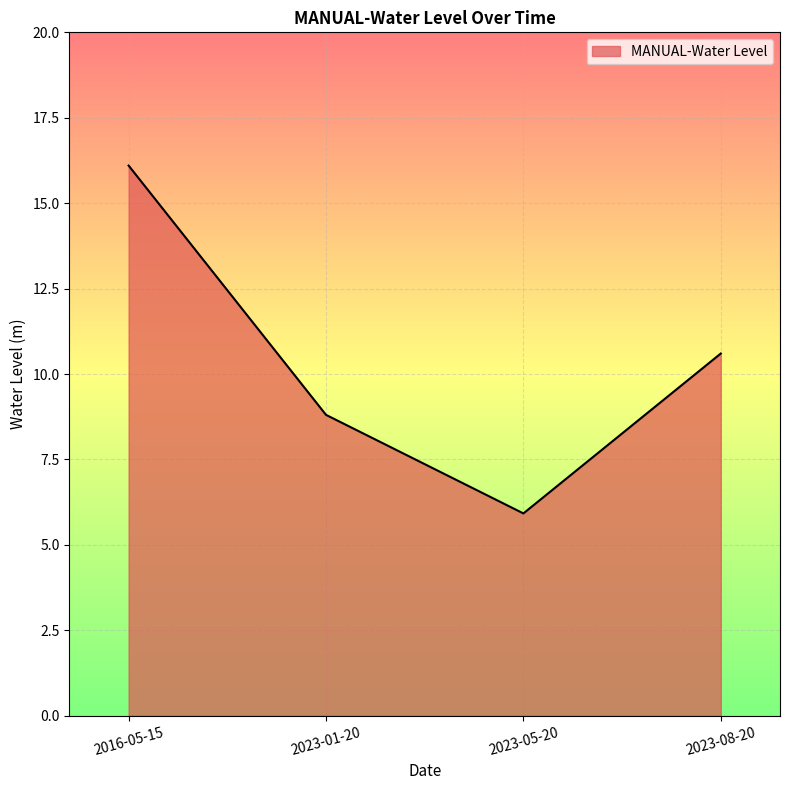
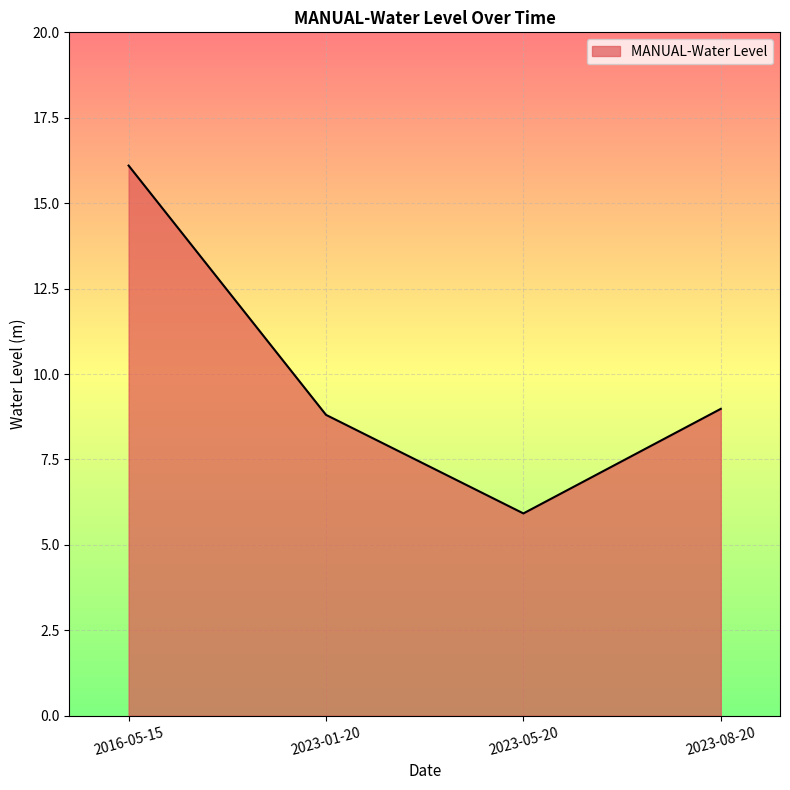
2023-08-20: 10.6 -> 9.0
